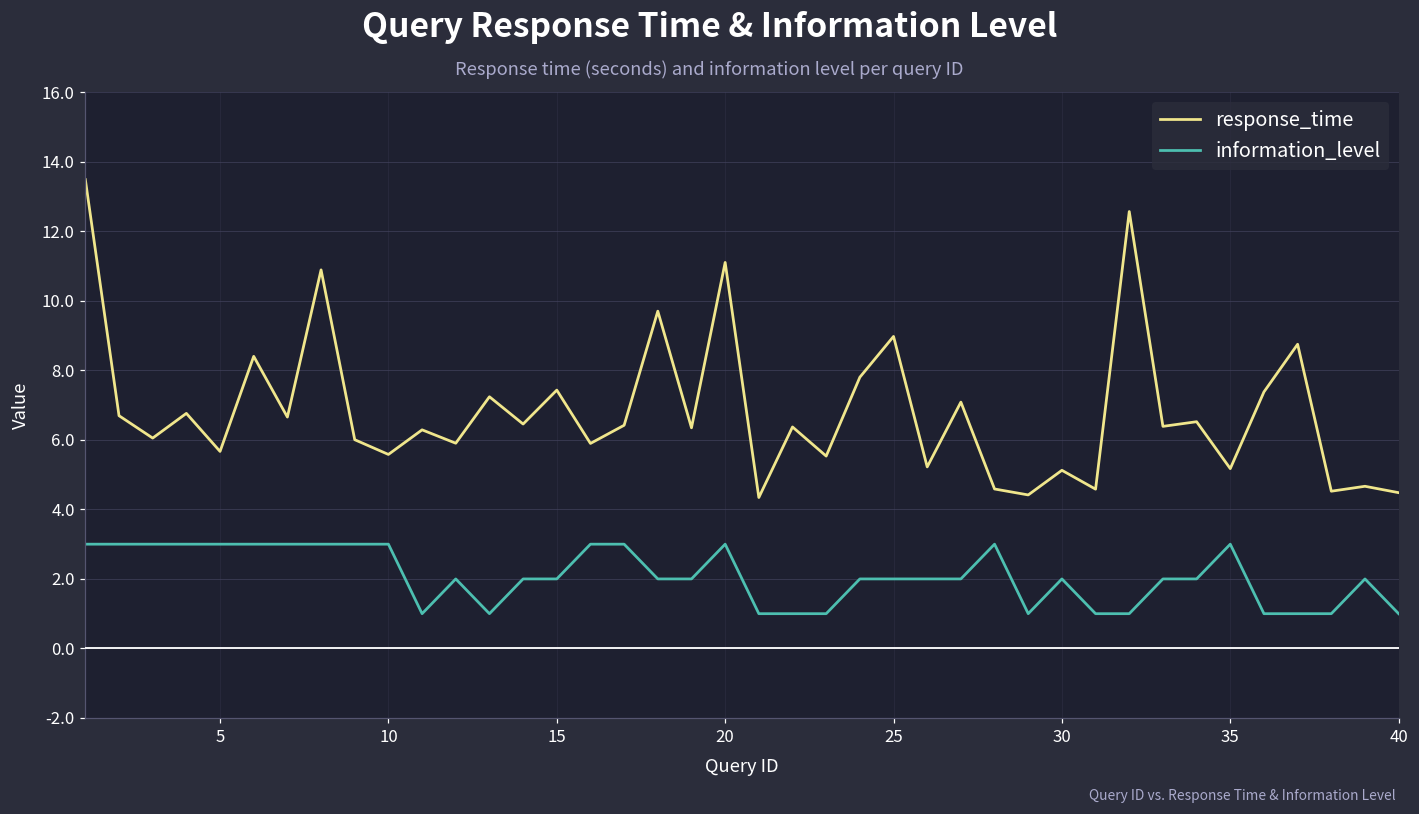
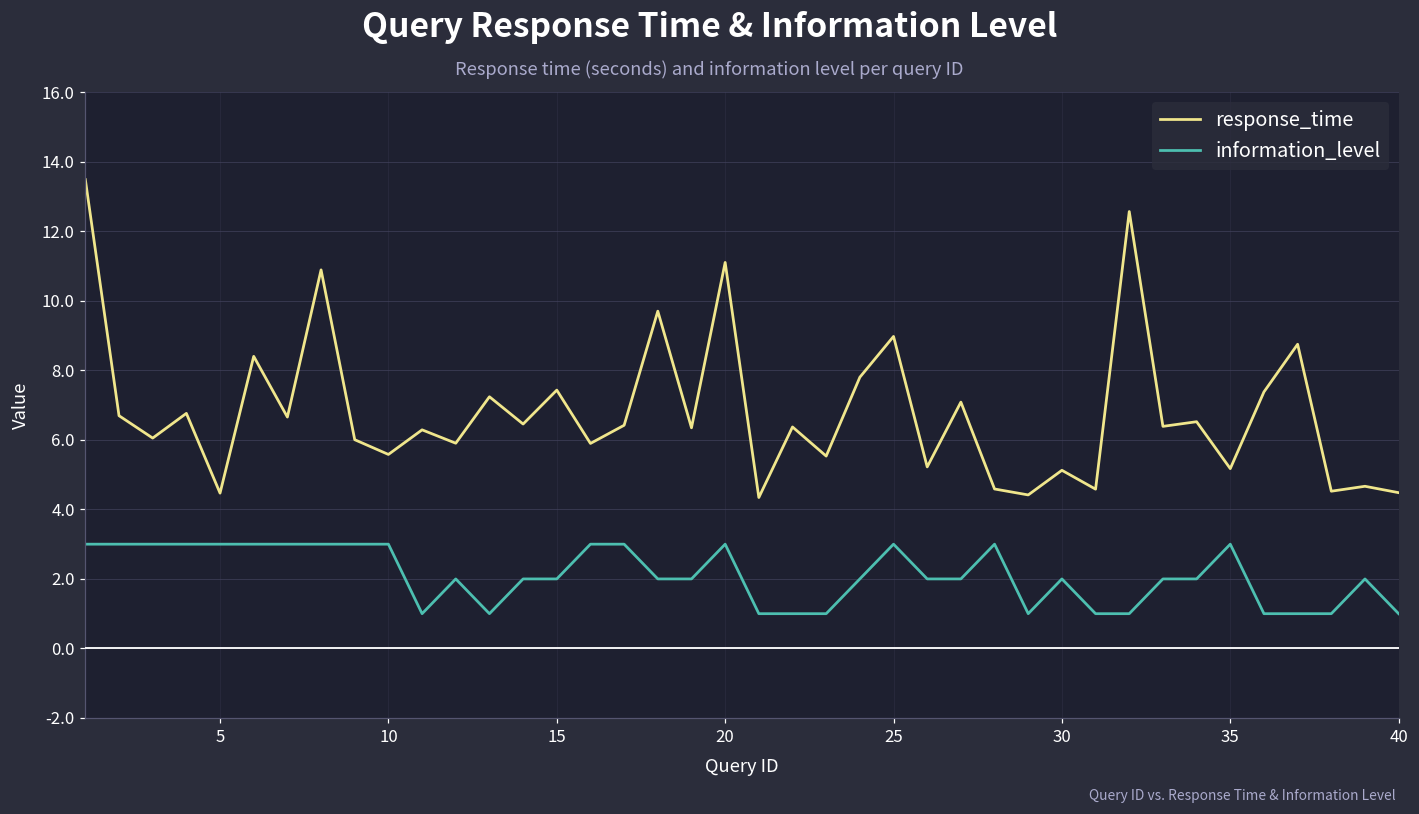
response_time, 5: 5.7 -> 4.5
information_level, 25: 2 -> 3
